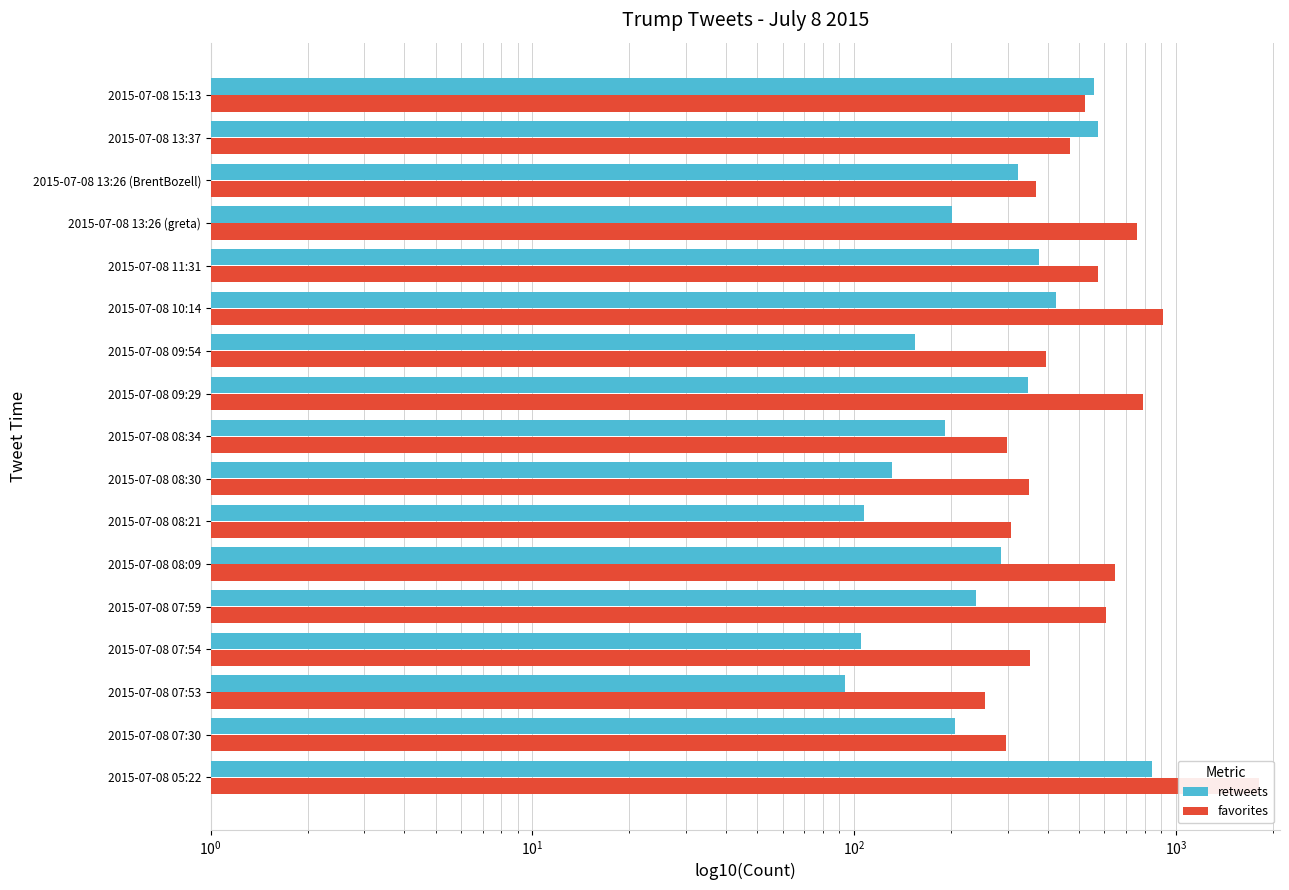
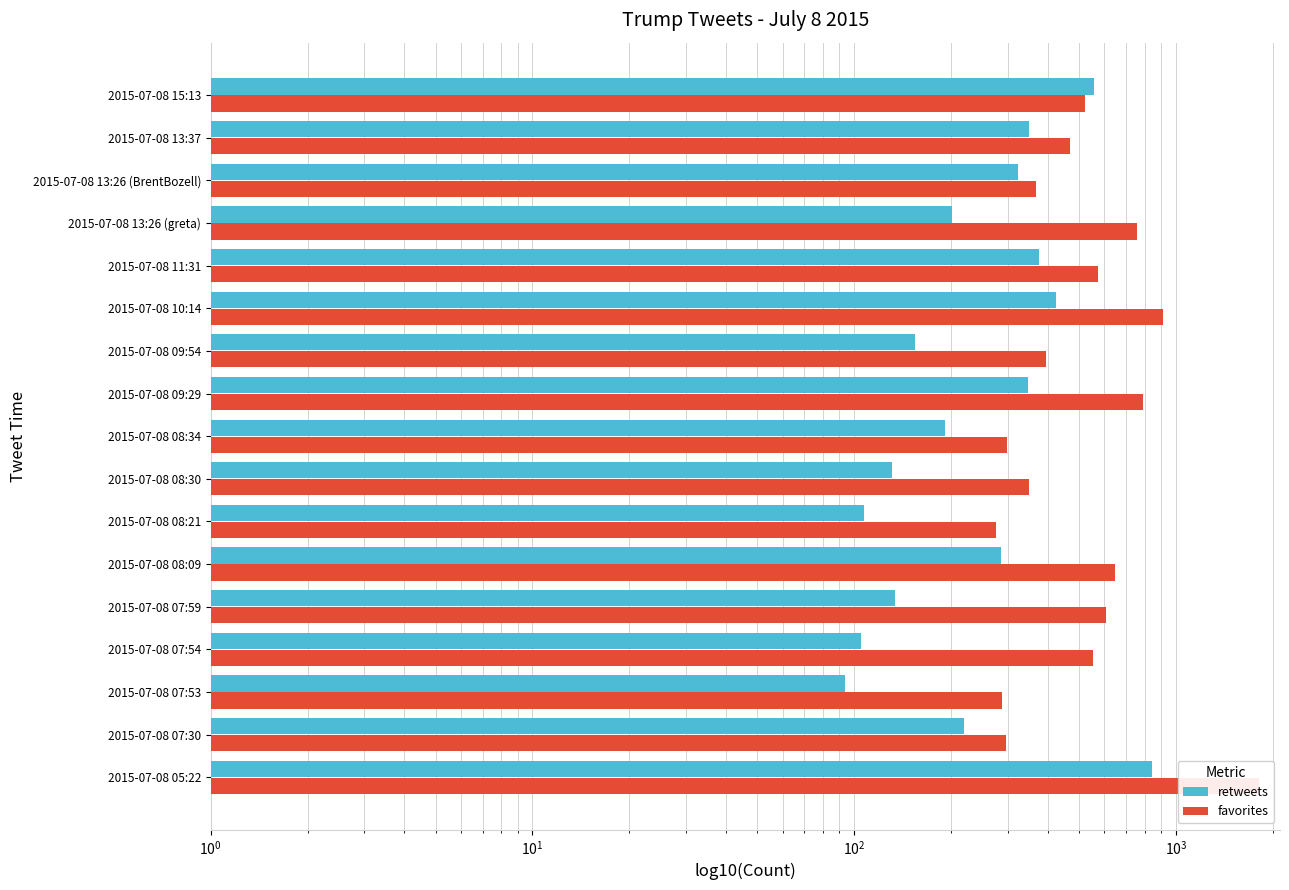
retweets, 2015-07-08 13:37: 570 -> 350
favorites, 2015-07-08 08:21: 310 -> 280
retweets, 2015-07-08 07:59: 240 -> 134
favorites, 2015-07-08 07:54: 350 -> 550
favorites, 2015-07-08 07:53: 260 -> 290
retweets, 2015-07-08 07:30: 210 -> 220
